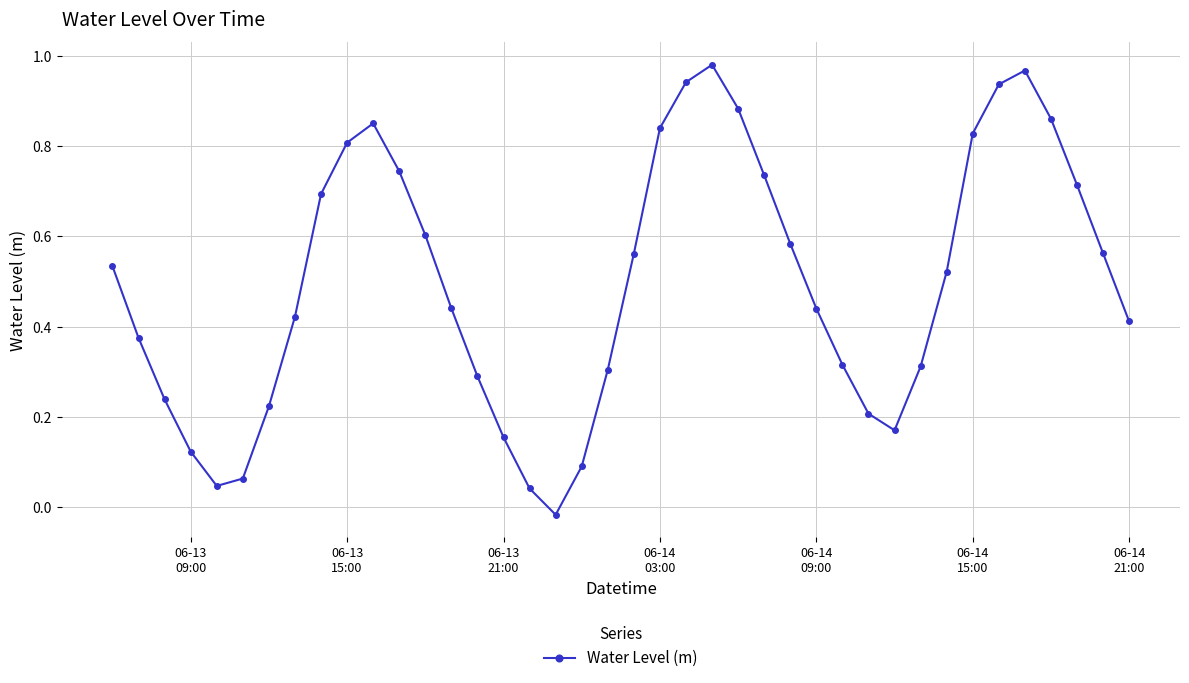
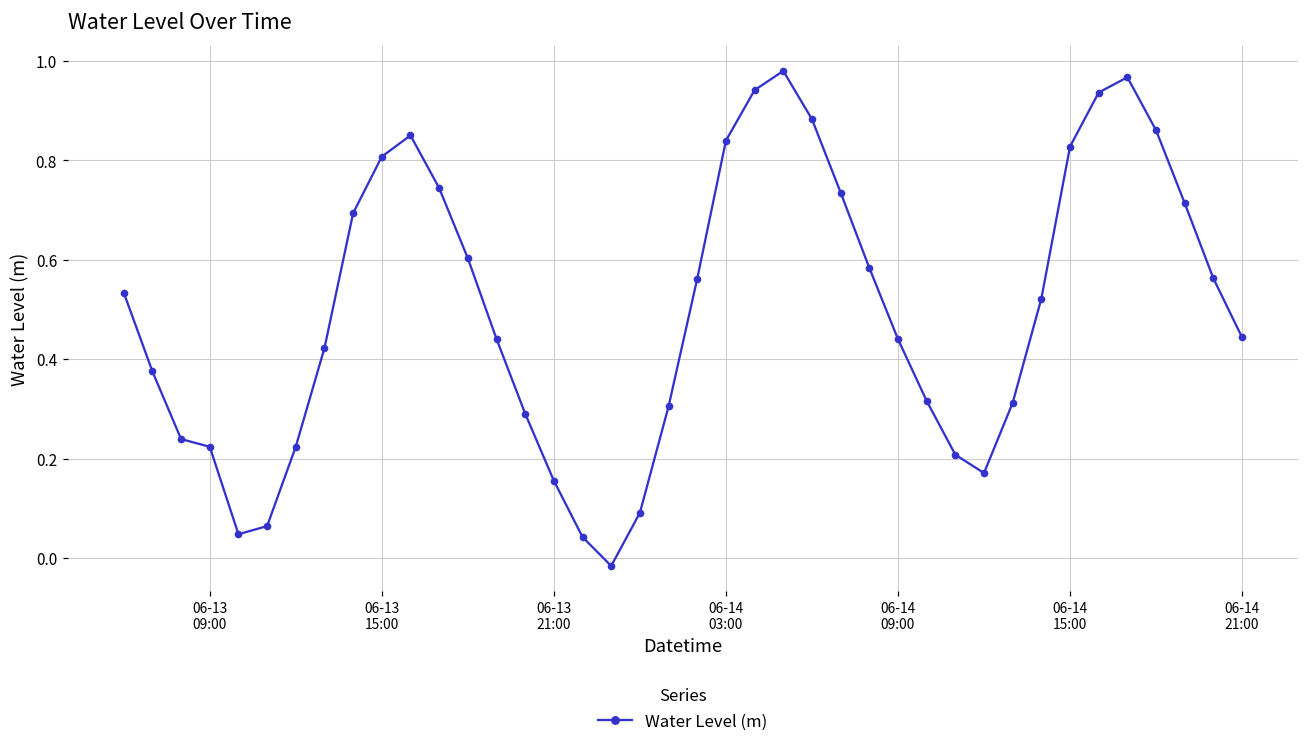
06-13 09:00: 0.12 -> 0.22
06-14 21:00: 0.41 -> 0.44
